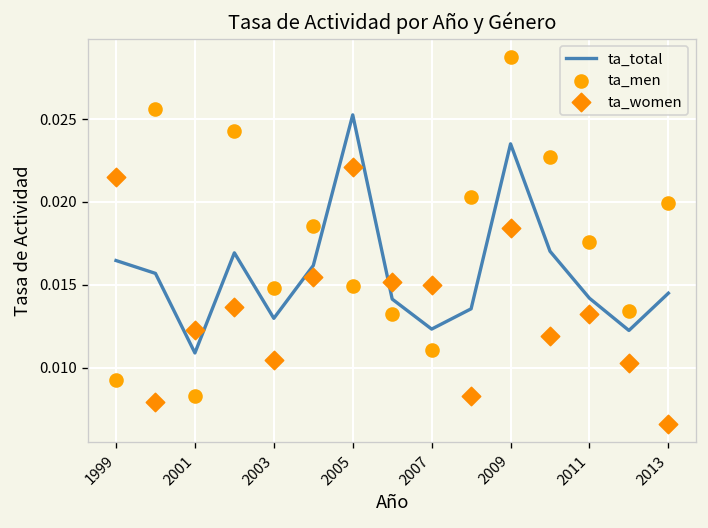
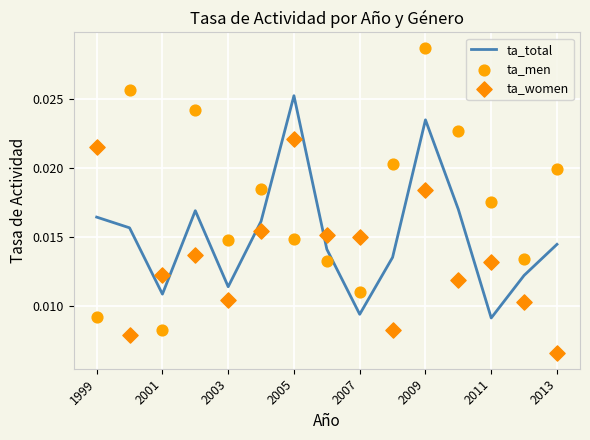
ta_total, 2003: 0.0130 -> 0.0114
ta_total, 2007: 0.0123 -> 0.0094
ta_total, 2011: 0.0142 -> 0.0092
